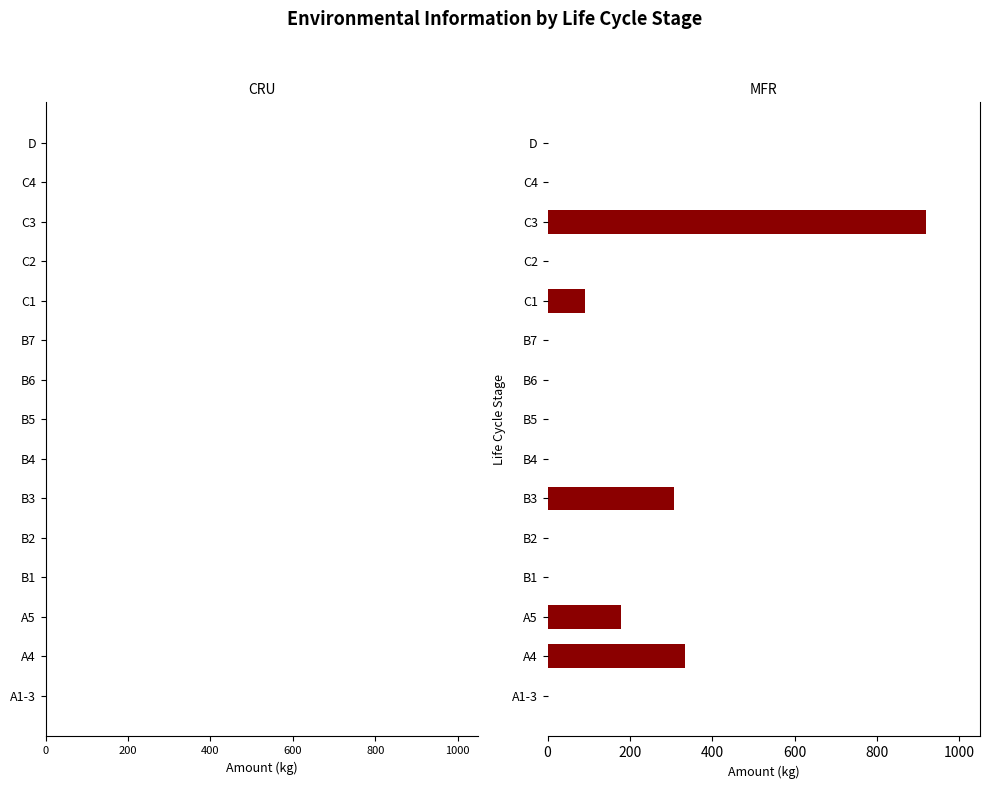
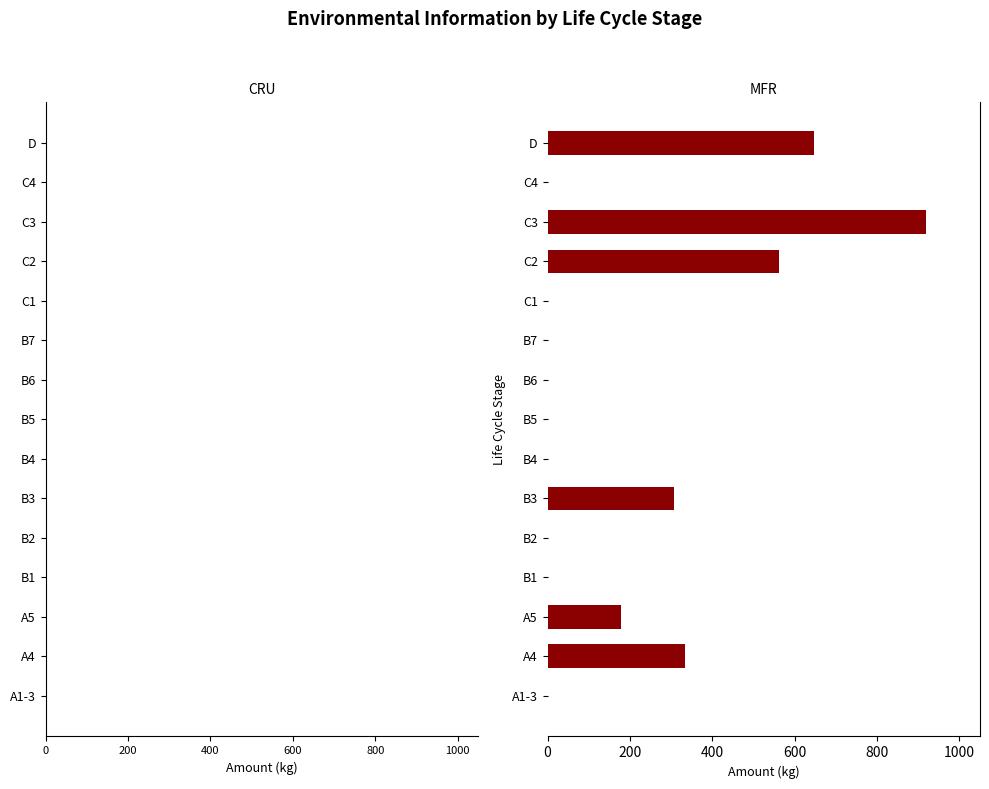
MFR, D: 0 -> 650
MFR, C2: 0 -> 560
MFR, C1: 90 -> 0
